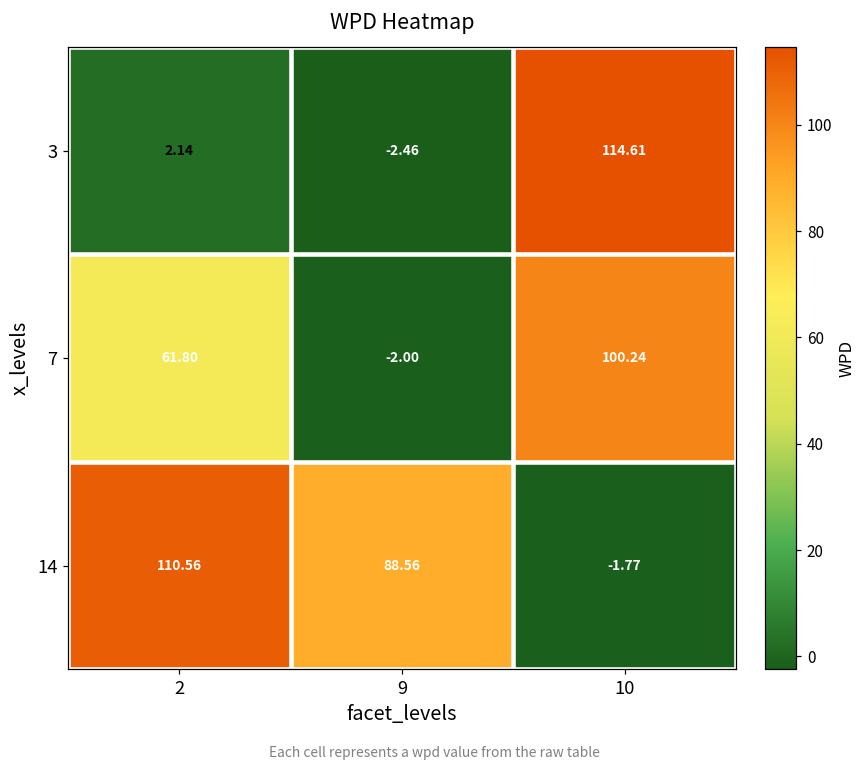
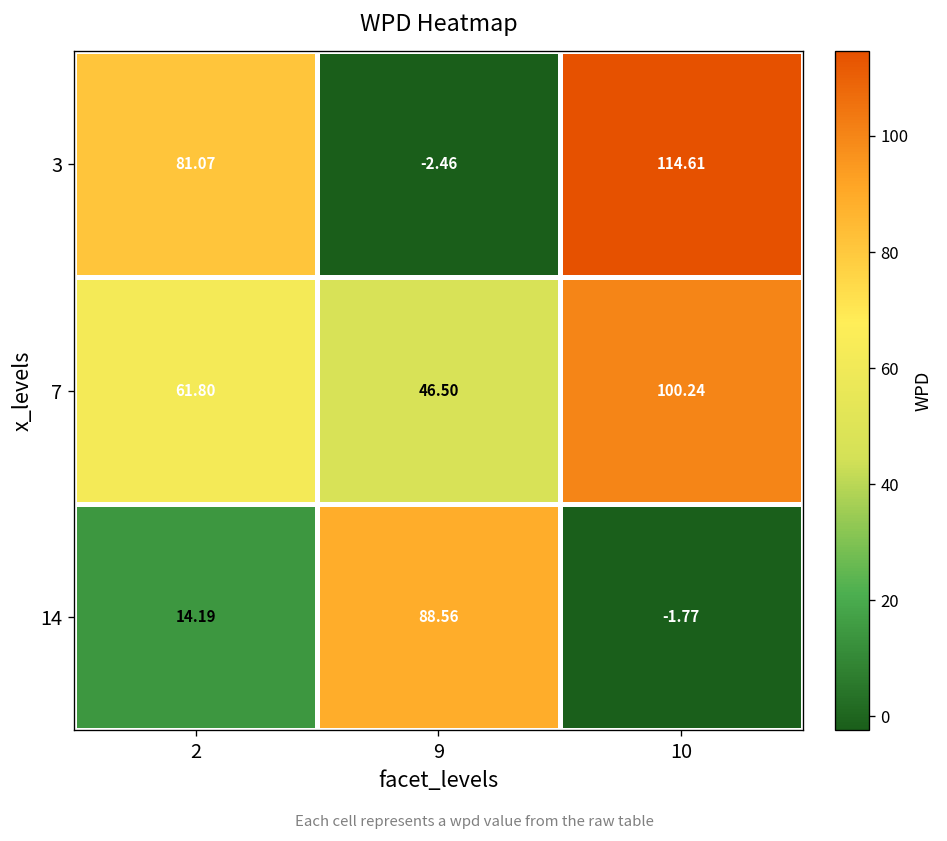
3, 2: 2.14 -> 81.07
7, 9: -2.00 -> 46.50
14, 2: 110.56 -> 14.19
